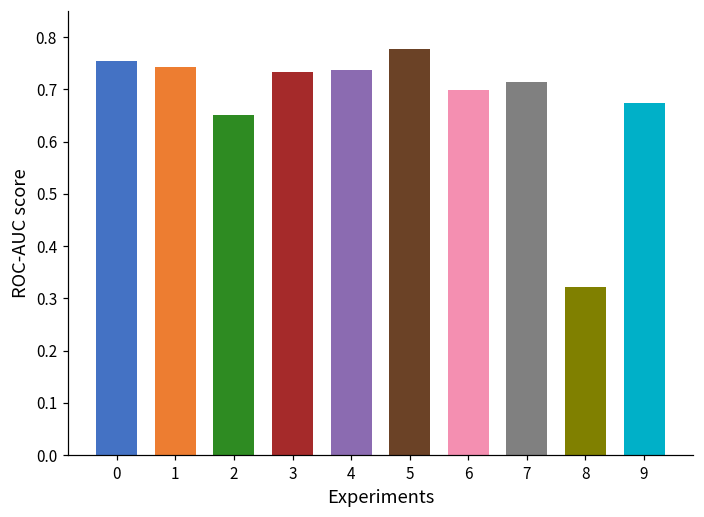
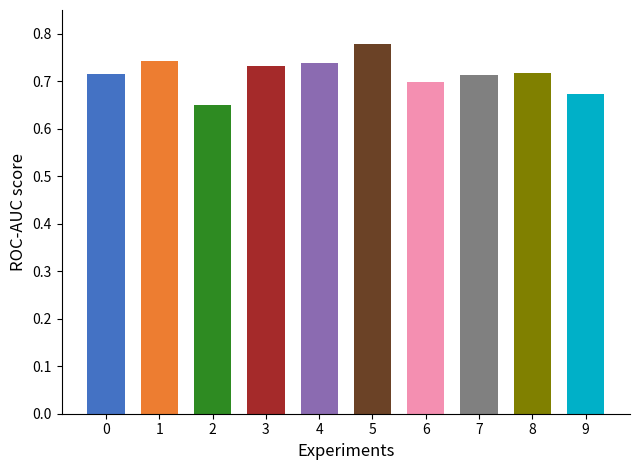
0: 0.76 -> 0.72
8: 0.32 -> 0.72
